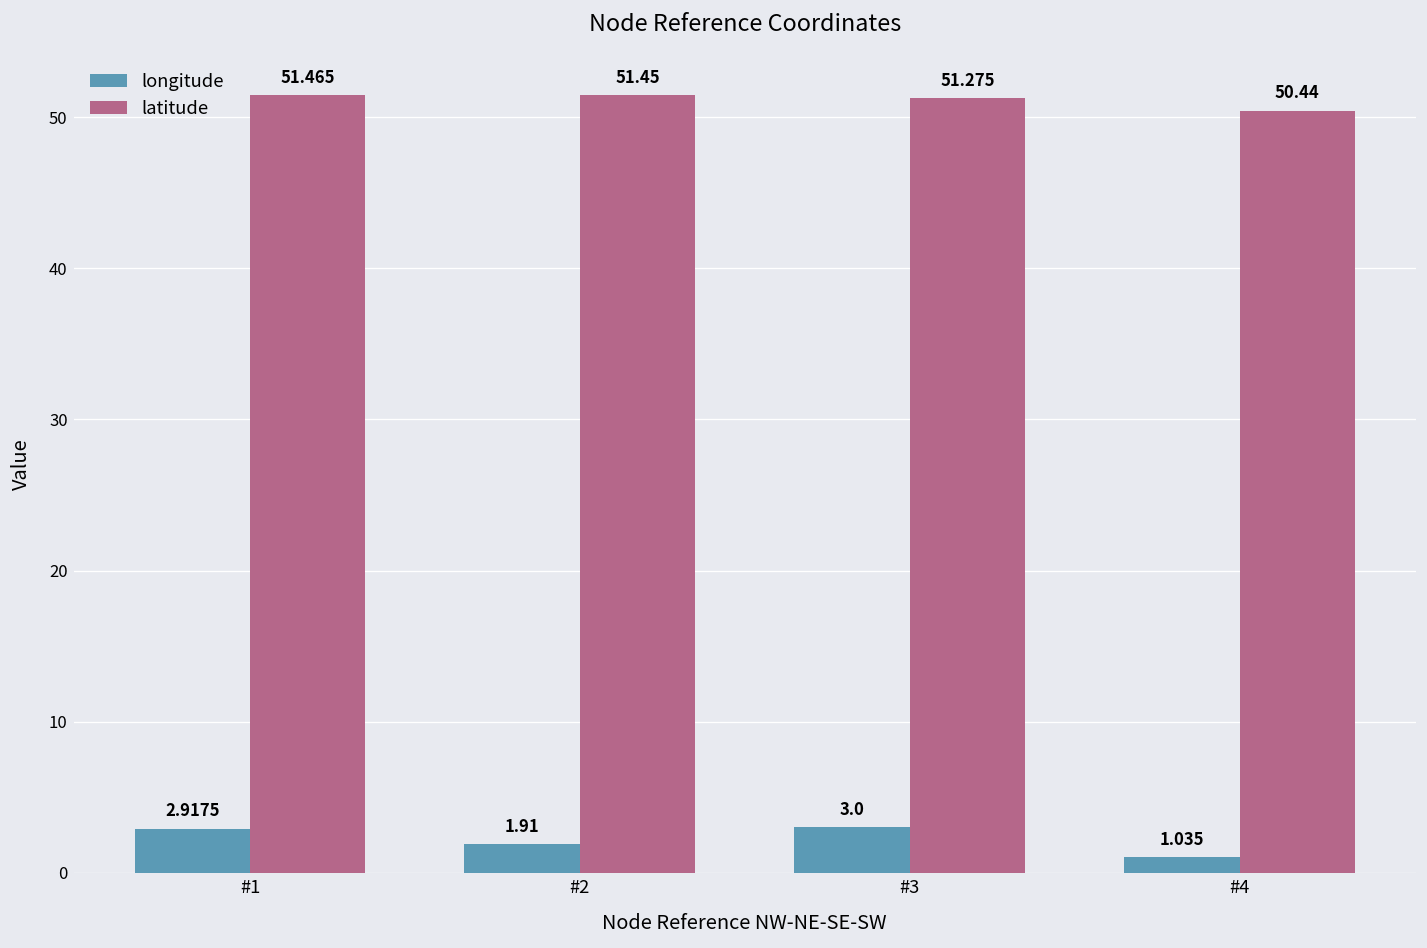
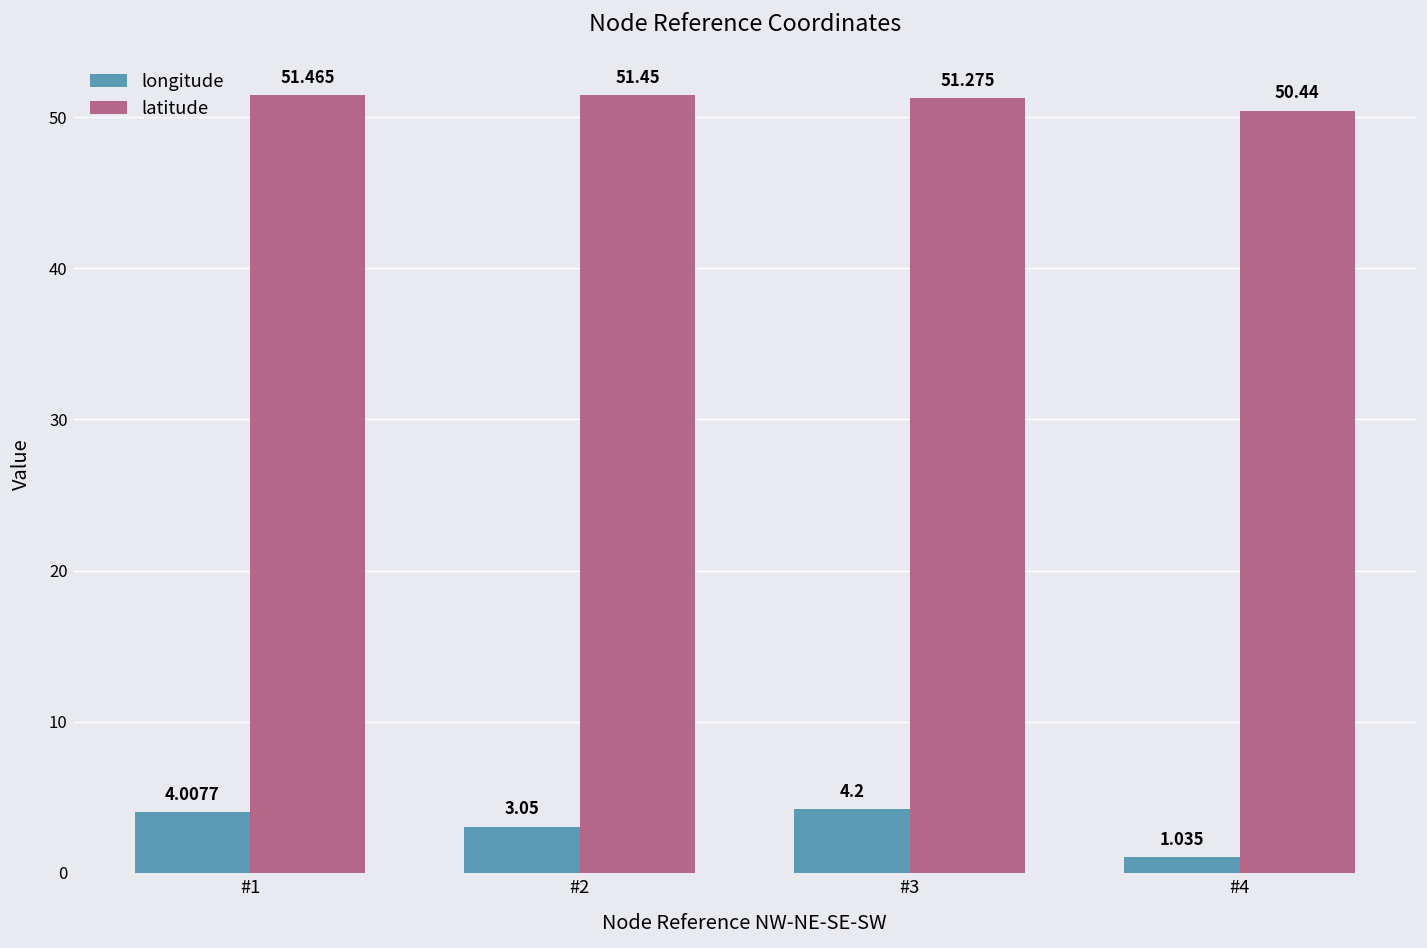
longitude, #1: 2.9175 -> 4.0077
longitude, #2: 1.91 -> 3.05
longitude, #3: 3.0 -> 4.2
